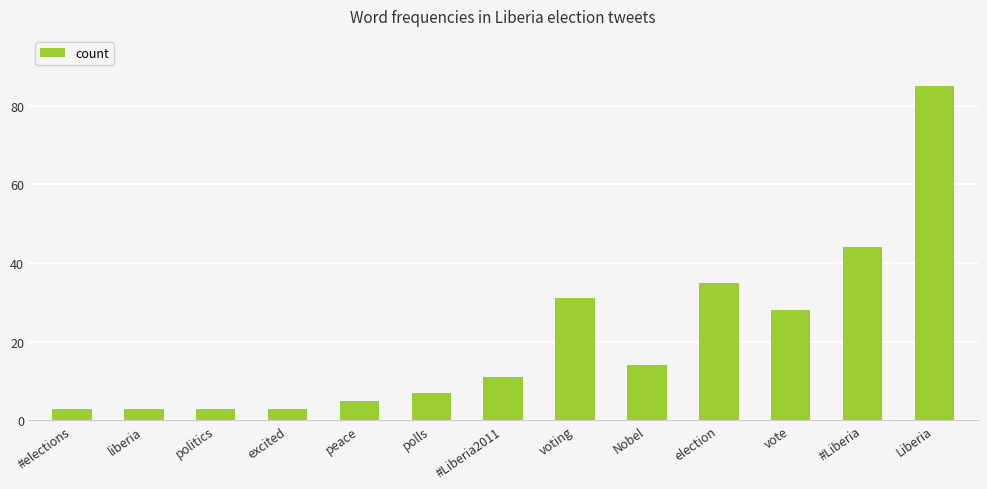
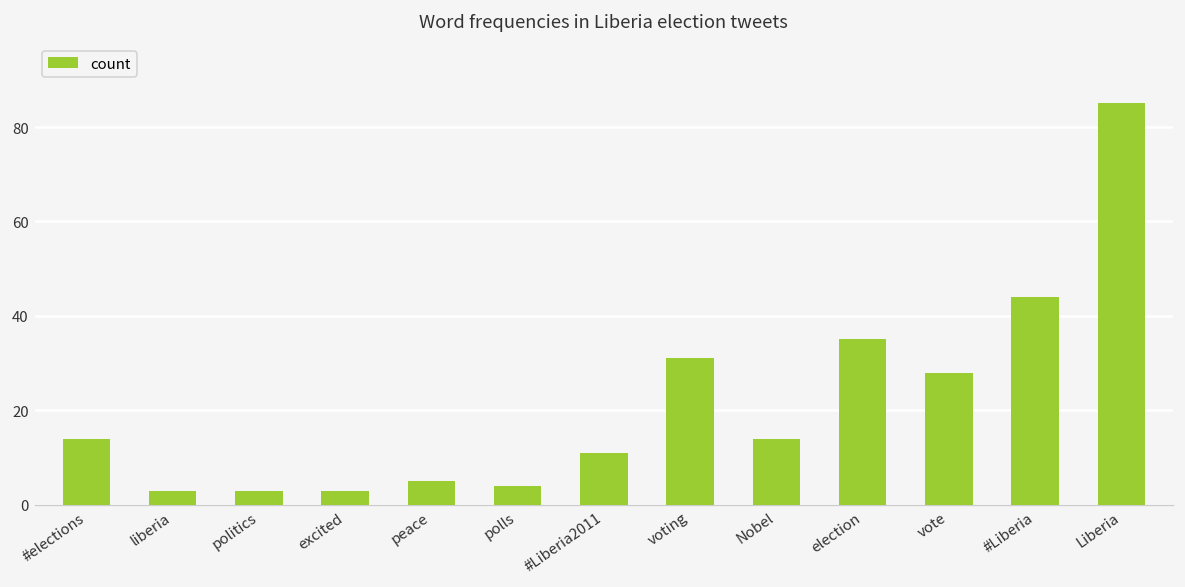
#elections: 3 -> 14
polls: 7 -> 4
